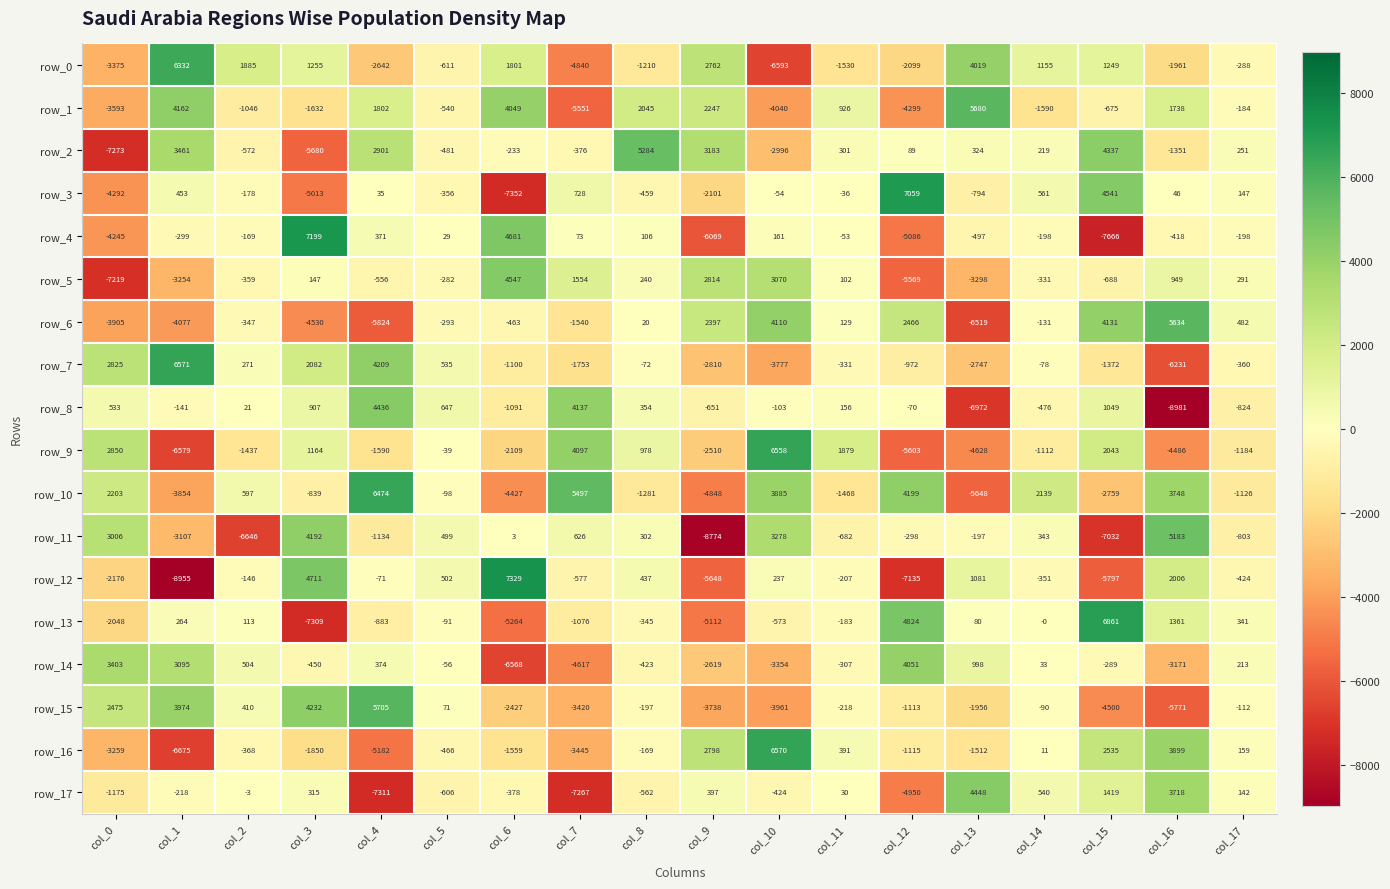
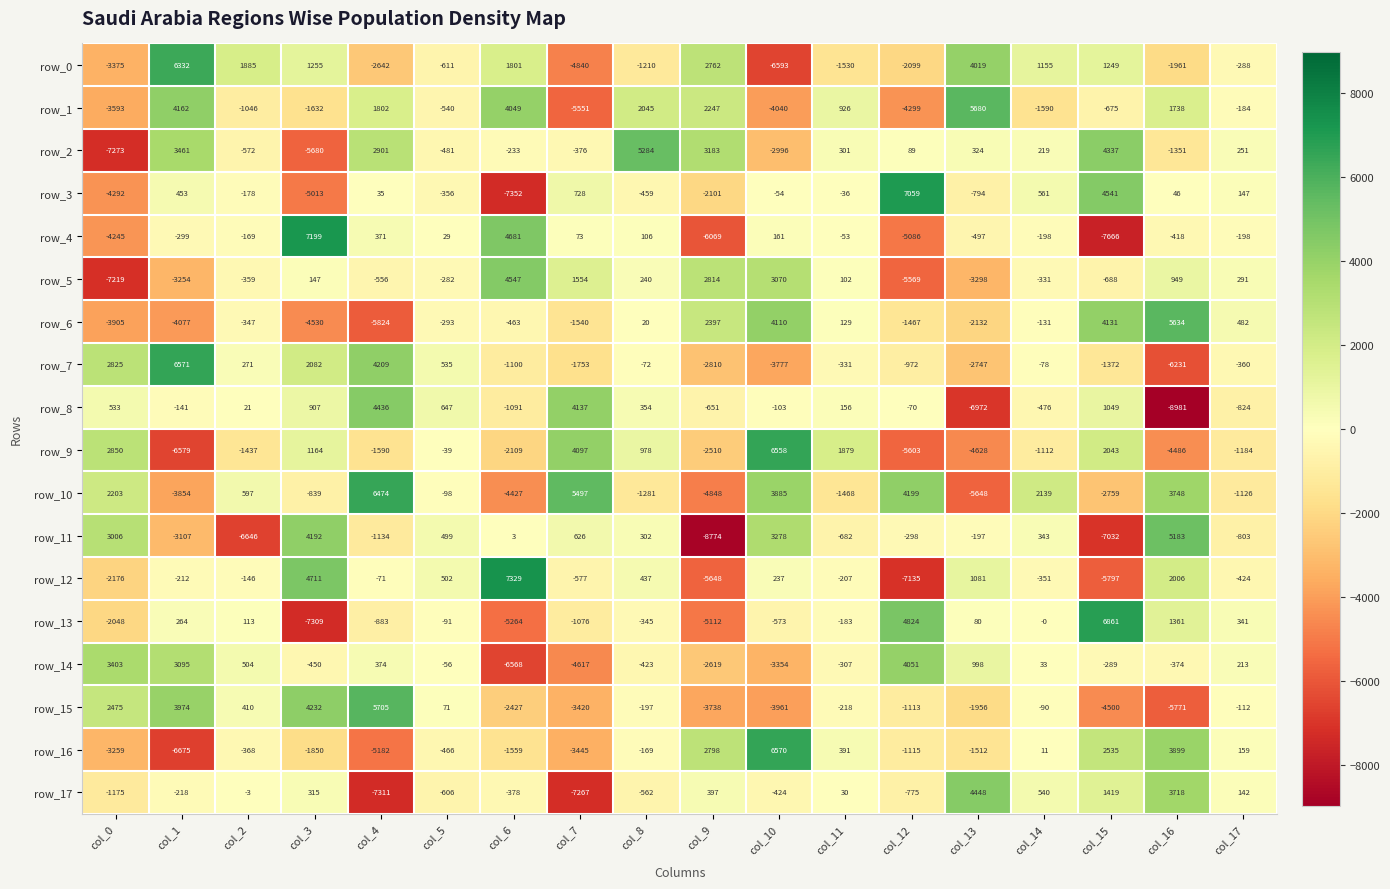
row_6, col_12: 2466 -> -1467
row_6, col_13: -6519 -> -2132
row_12, col_1: -8955 -> -212
row_14, col_16: -3171 -> -374
row_17, col_12: -4950 -> -775
